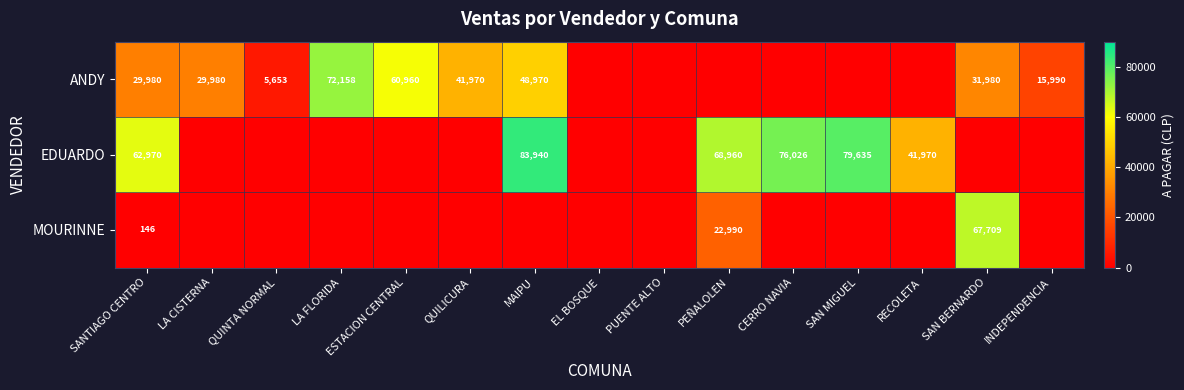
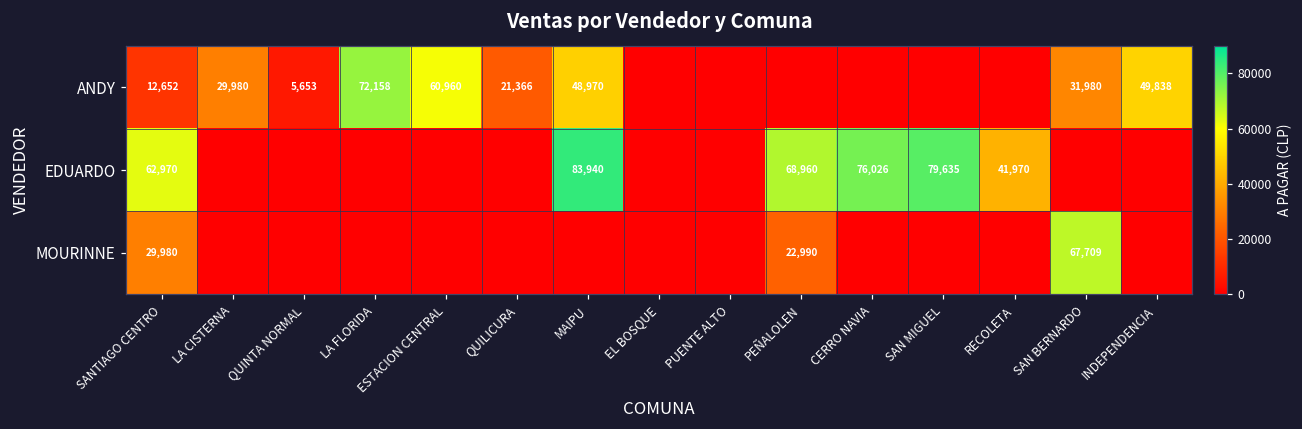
ANDY, SANTIAGO CENTRO: 29,980 -> 12,652
ANDY, QUILICURA: 41,970 -> 21,366
ANDY, INDEPENDENCIA: 15,990 -> 49,838
MOURINNE, SANTIAGO CENTRO: 146 -> 29,980
